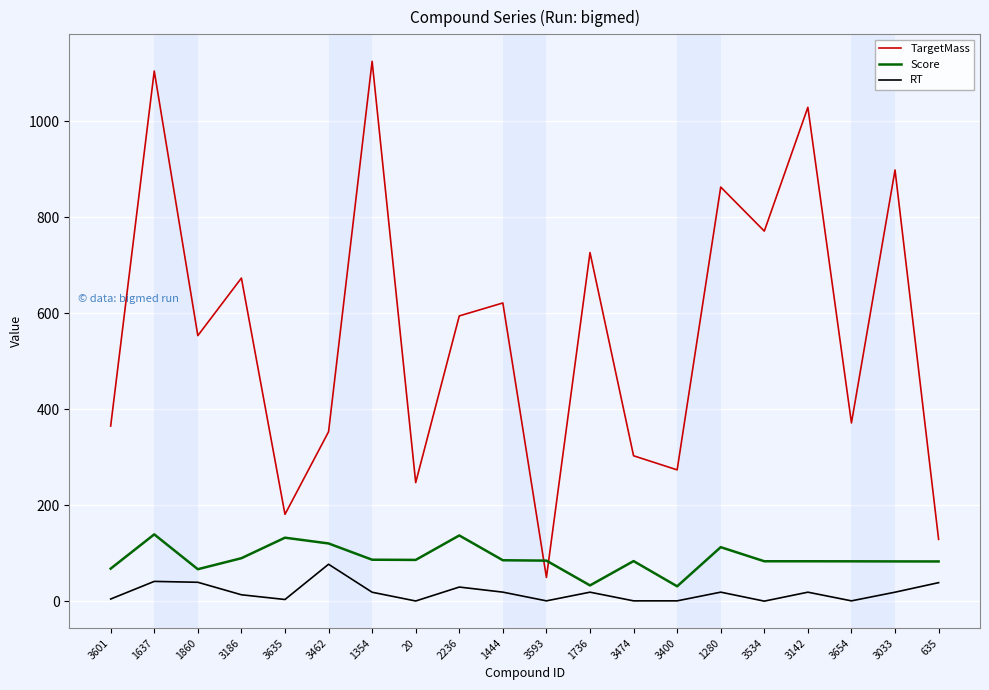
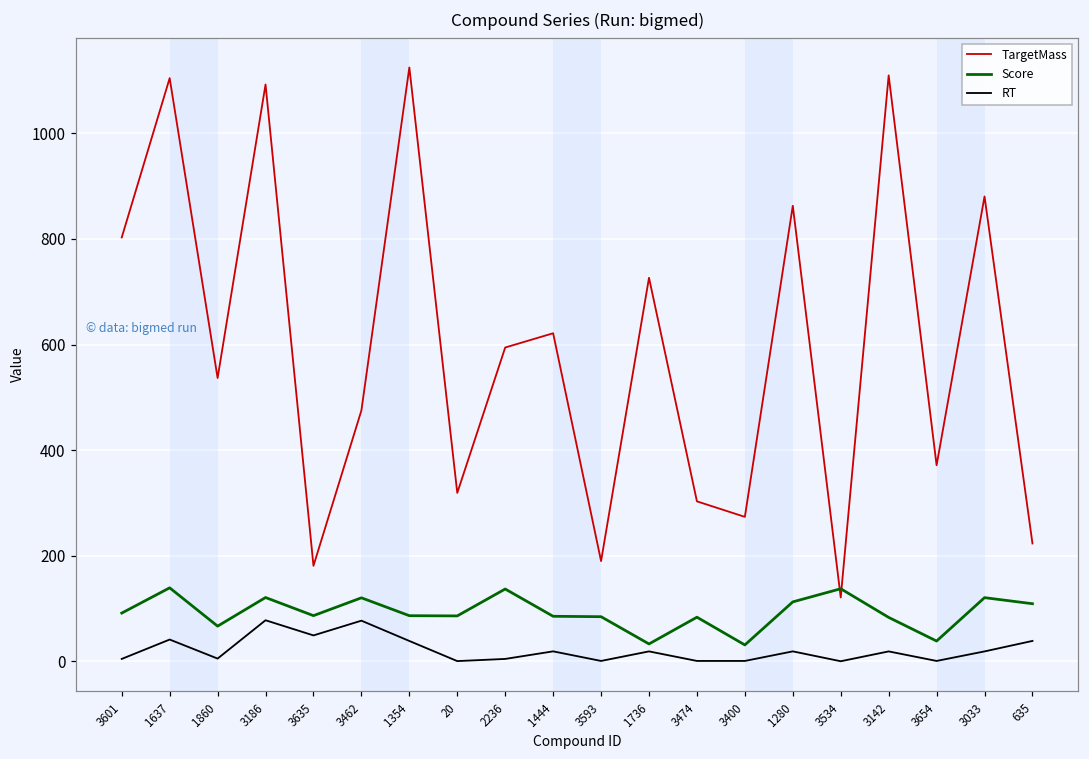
TargetMass, 3601: 370 -> 800
Score, 3601: 70 -> 90
TargetMass, 1860: 550 -> 540
RT, 1860: 40 -> 10
TargetMass, 3186: 670 -> 1090
Score, 3186: 90 -> 120
RT, 3186: 10 -> 80
Score, 3635: 130 -> 90
RT, 3635: 0 -> 50
TargetMass, 3462: 350 -> 480
RT, 1354: 20 -> 40
TargetMass, 20: 250 -> 320
RT, 2236: 30 -> 0
TargetMass, 3593: 50 -> 190
TargetMass, 3534: 770 -> 120
Score, 3534: 80 -> 140
TargetMass, 3142: 1030 -> 1110
Score, 3654: 80 -> 40
TargetMass, 3033: 900 -> 880
Score, 3033: 80 -> 120
TargetMass, 635: 130 -> 220
Score, 635: 80 -> 110
